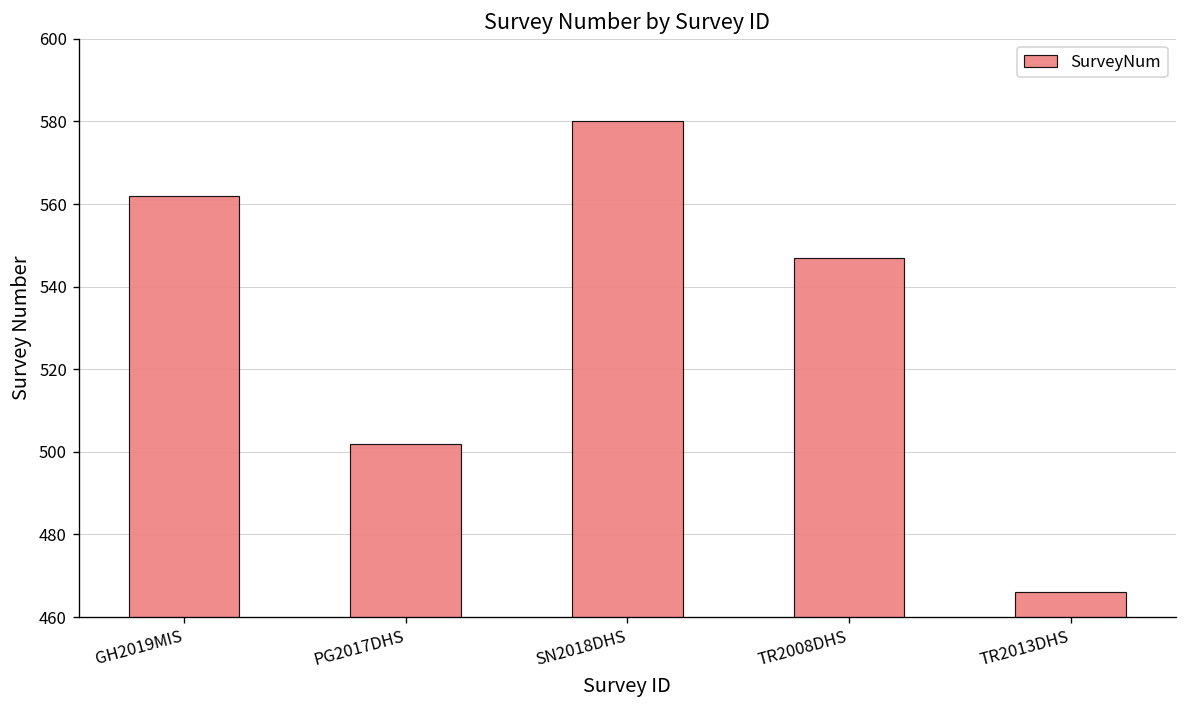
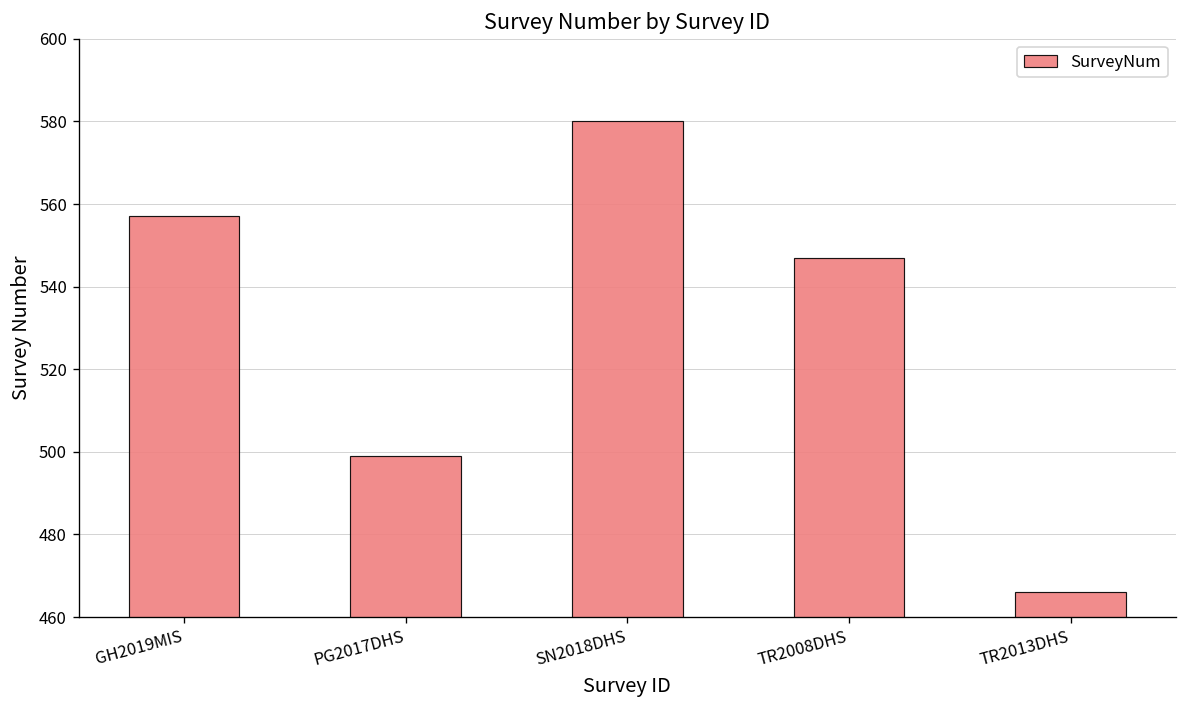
GH2019MIS: 562 -> 557
PG2017DHS: 502 -> 499
